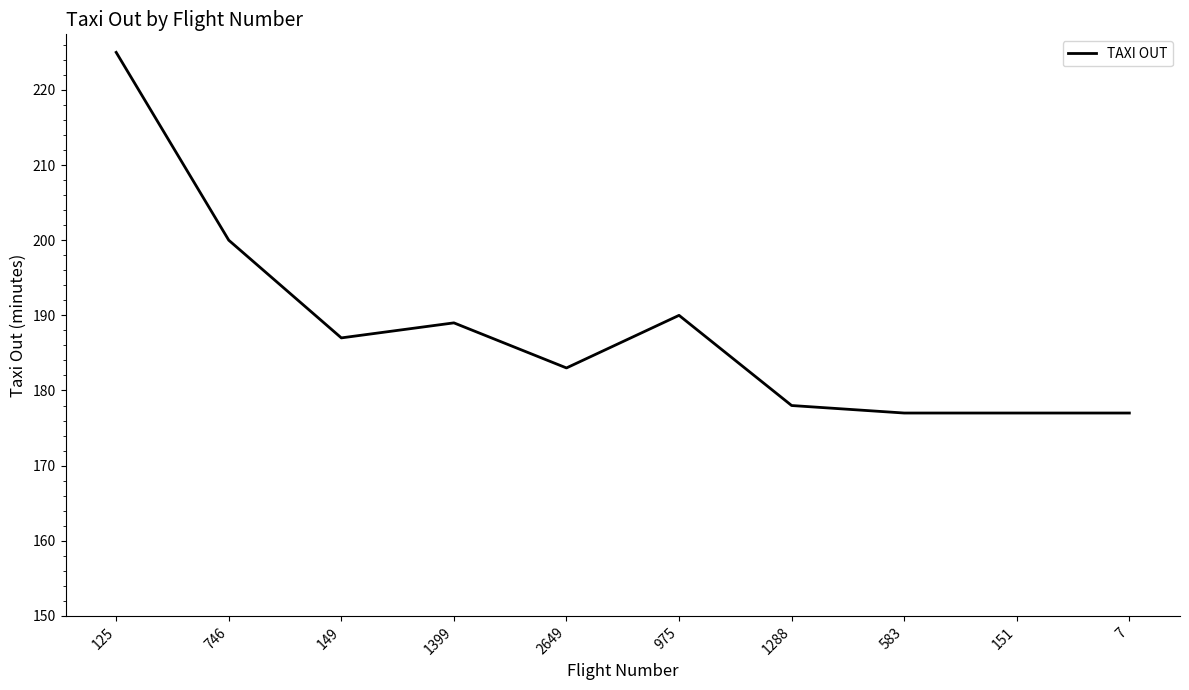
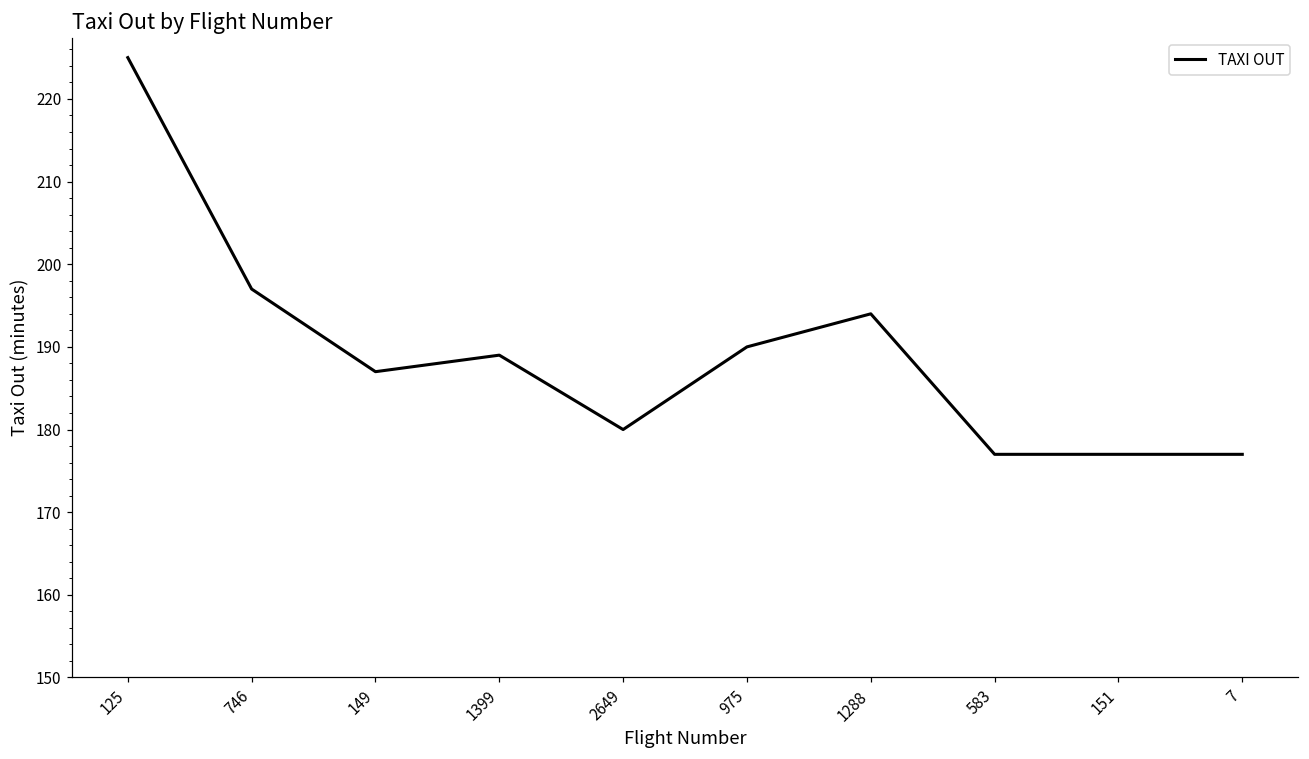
746: 200 -> 197
2649: 183 -> 180
1288: 178 -> 194
